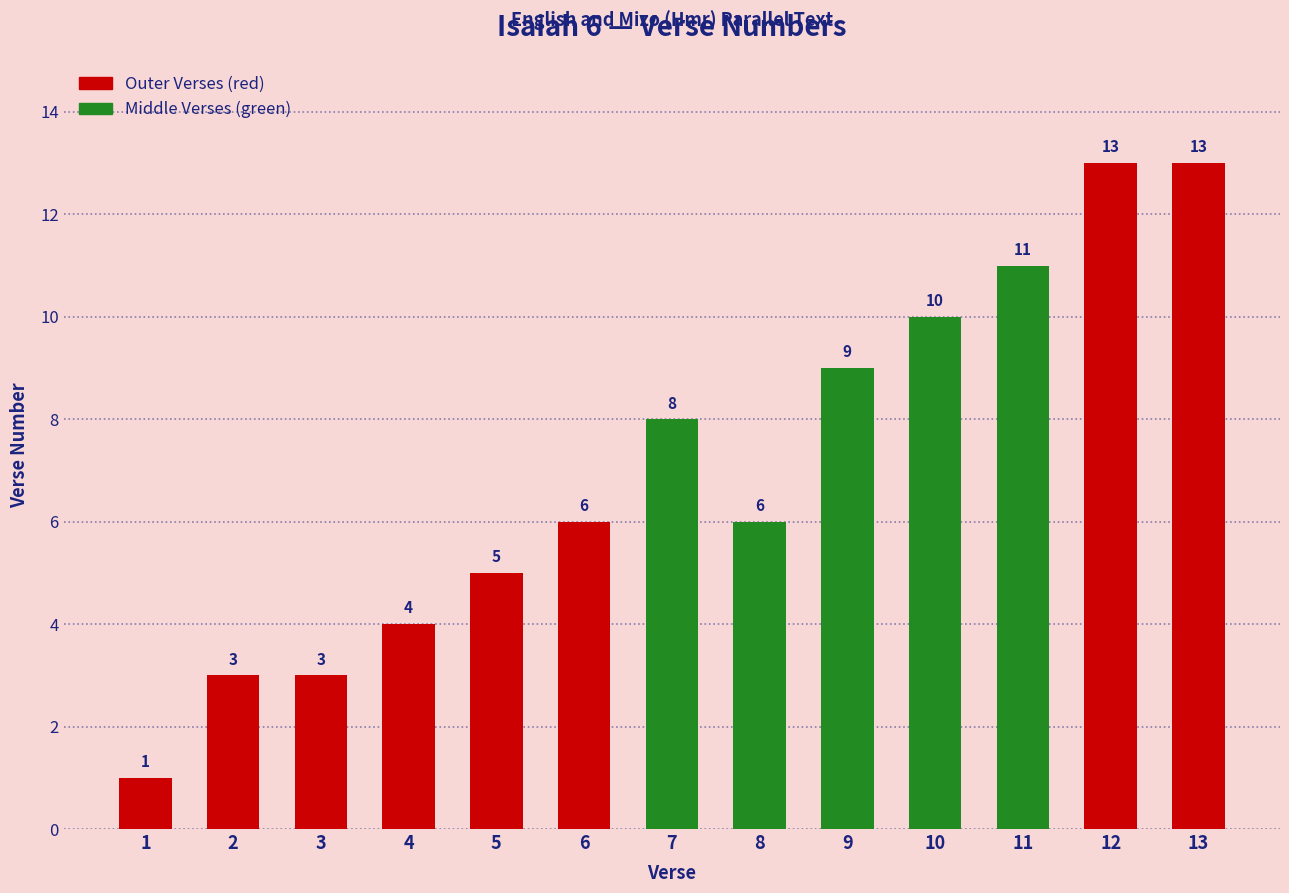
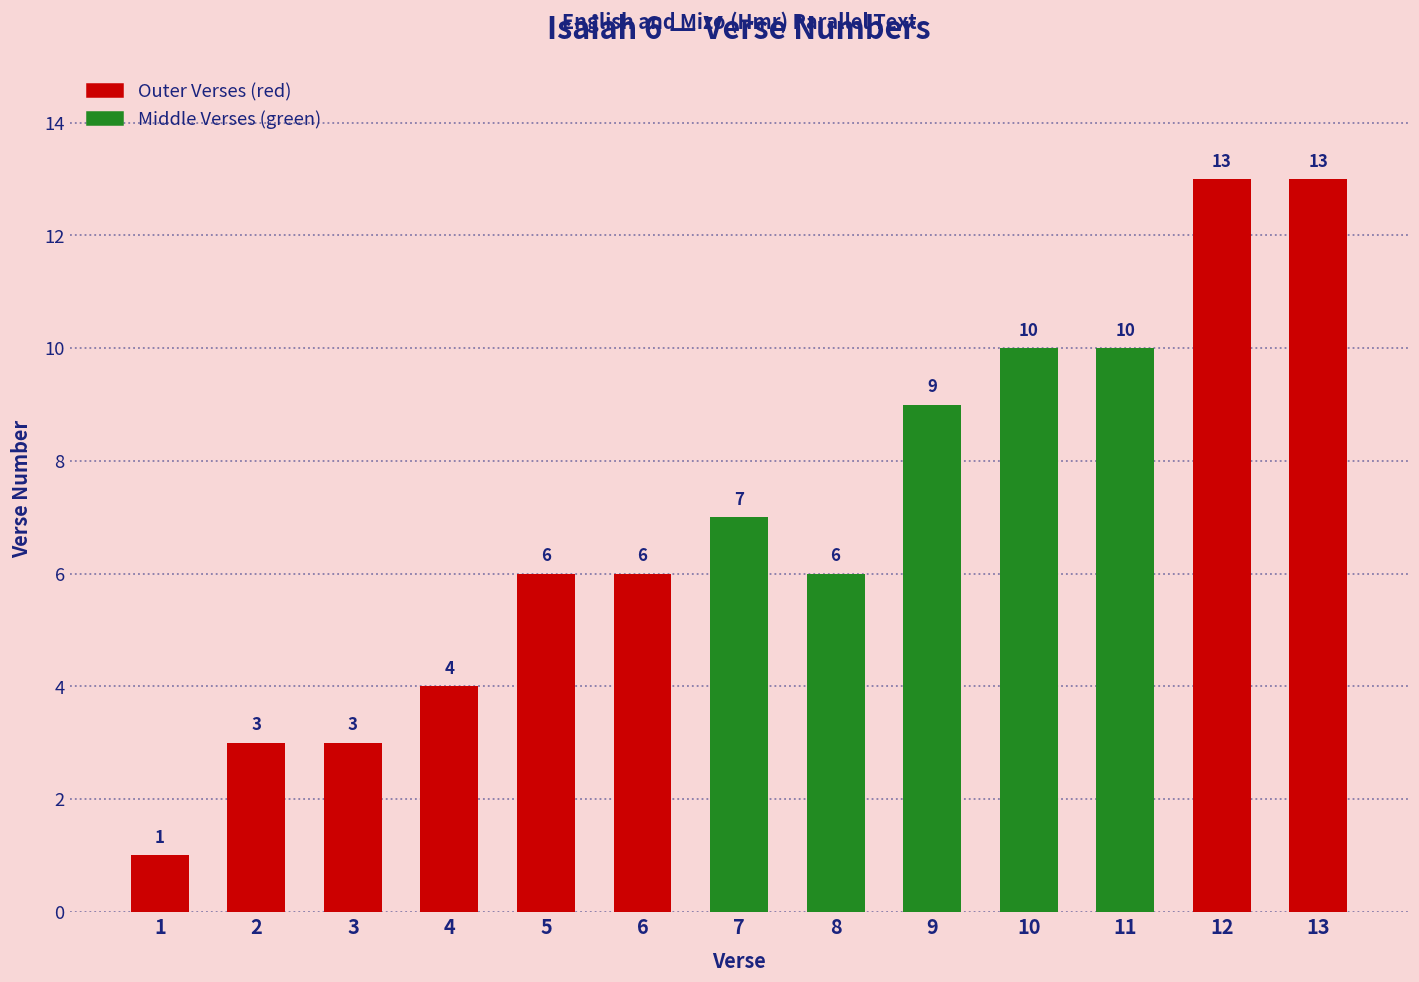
5: 5 -> 6
7: 8 -> 7
11: 11 -> 10
